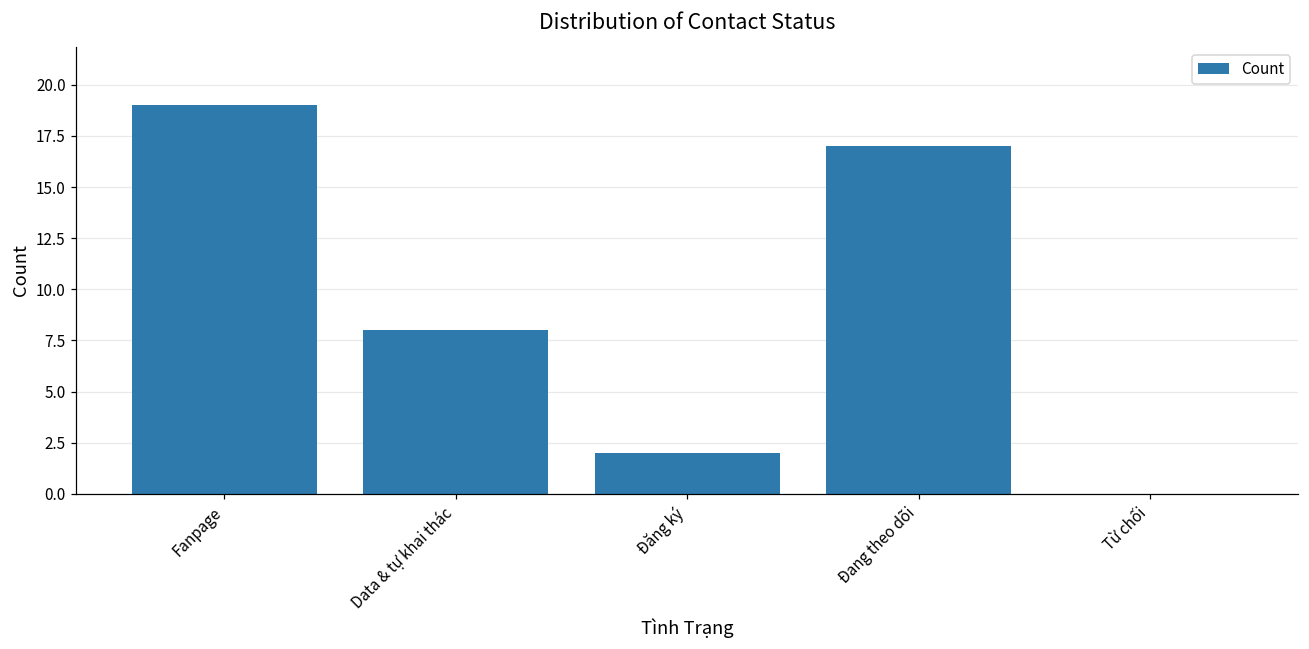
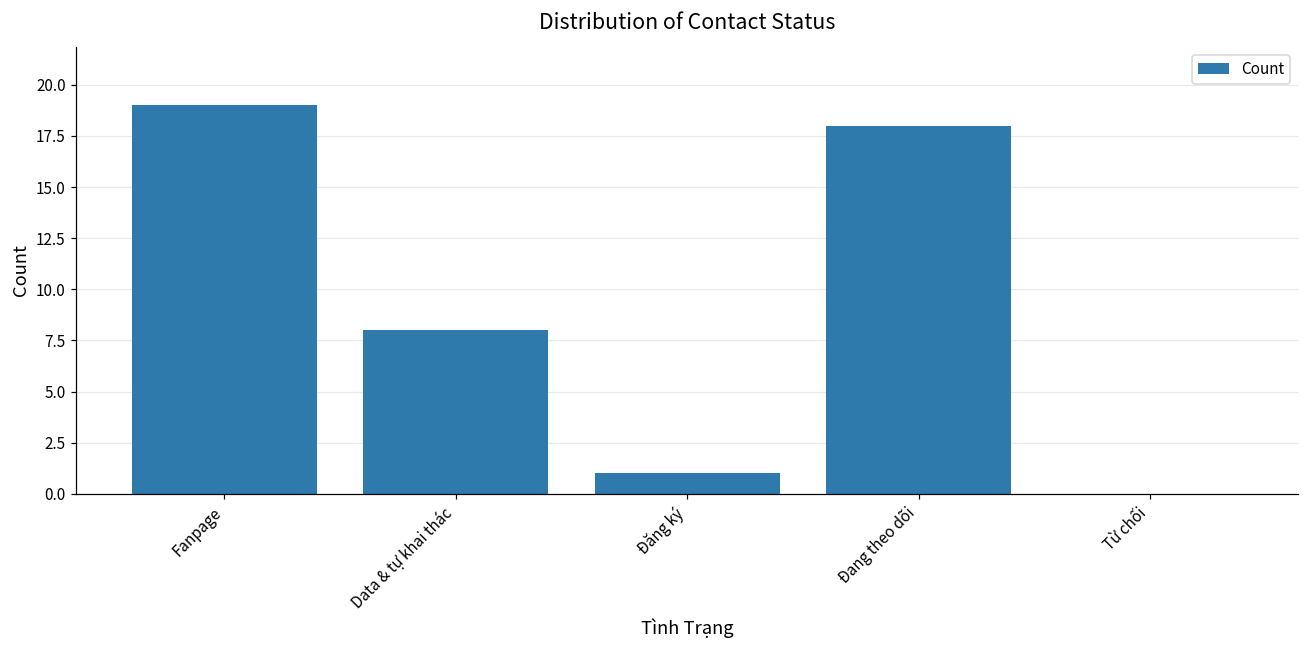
Đăng ký: 2 -> 1
Đang theo dõi: 17 -> 18
